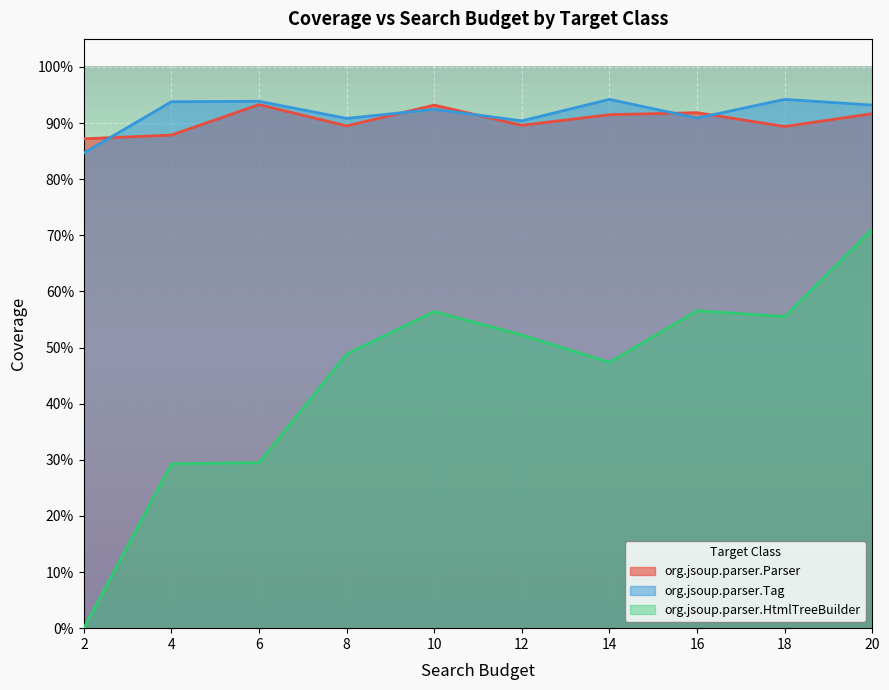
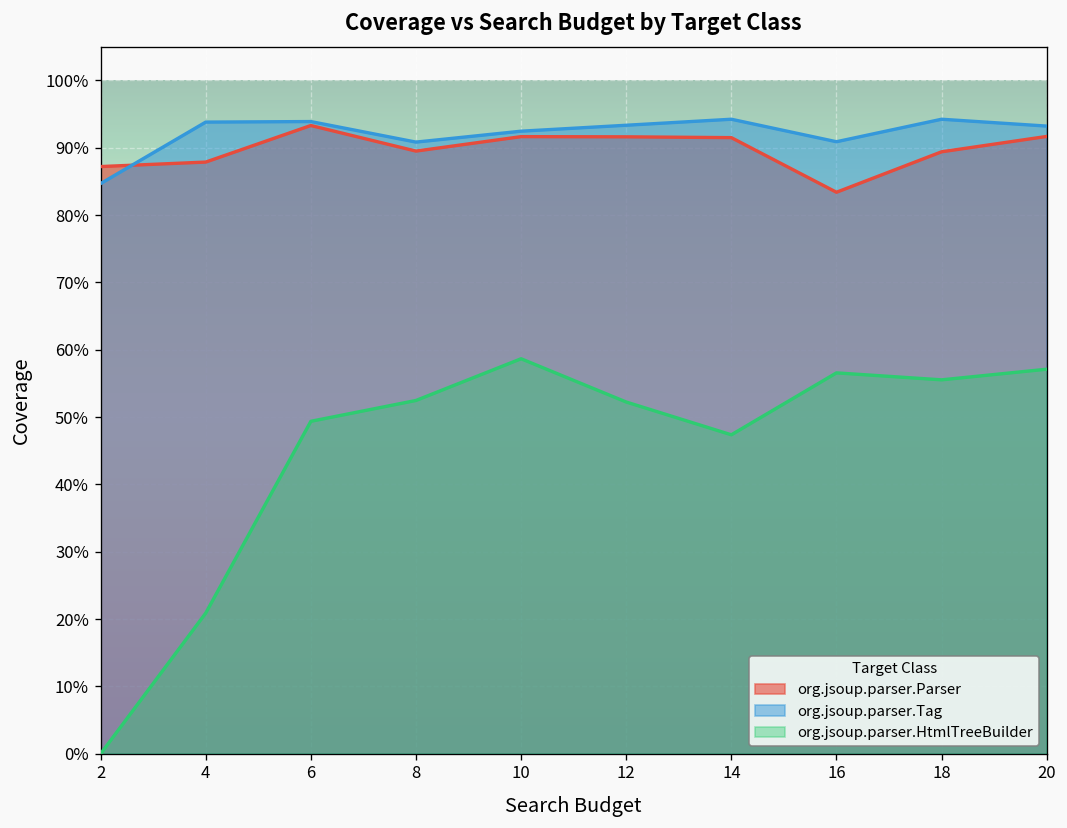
org.jsoup.parser.HtmlTreeBuilder, 4: 29% -> 21%
org.jsoup.parser.HtmlTreeBuilder, 6: 29% -> 49%
org.jsoup.parser.HtmlTreeBuilder, 8: 49% -> 52%
org.jsoup.parser.Parser, 10: 93% -> 92%
org.jsoup.parser.HtmlTreeBuilder, 10: 56% -> 59%
org.jsoup.parser.Parser, 12: 90% -> 92%
org.jsoup.parser.Tag, 12: 90% -> 93%
org.jsoup.parser.Parser, 16: 92% -> 83%
org.jsoup.parser.HtmlTreeBuilder, 20: 71% -> 57%
